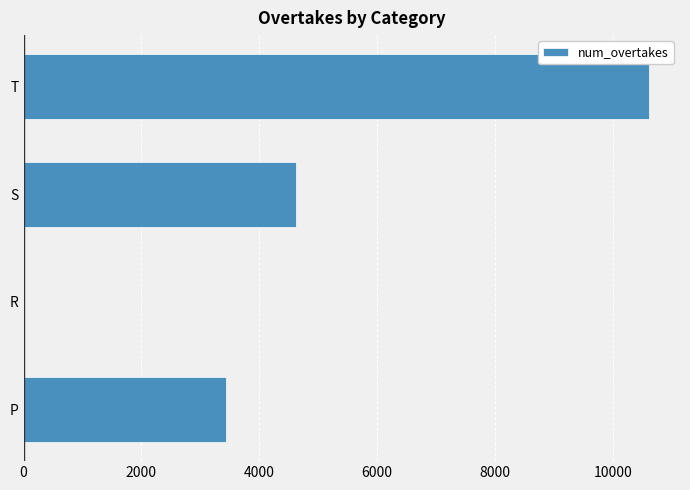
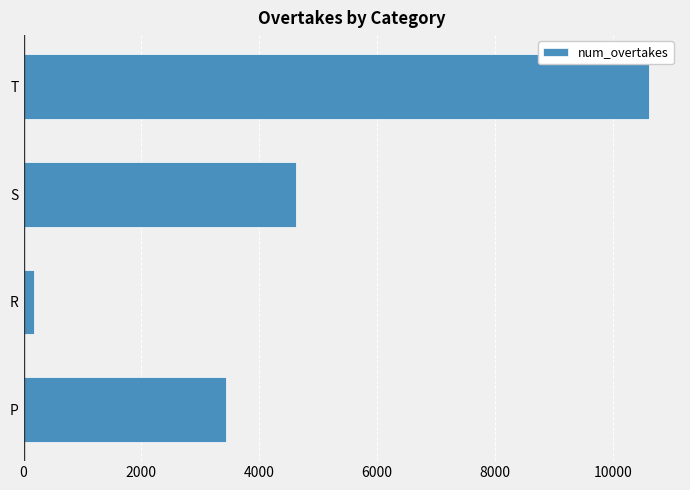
R: 0 -> 200
